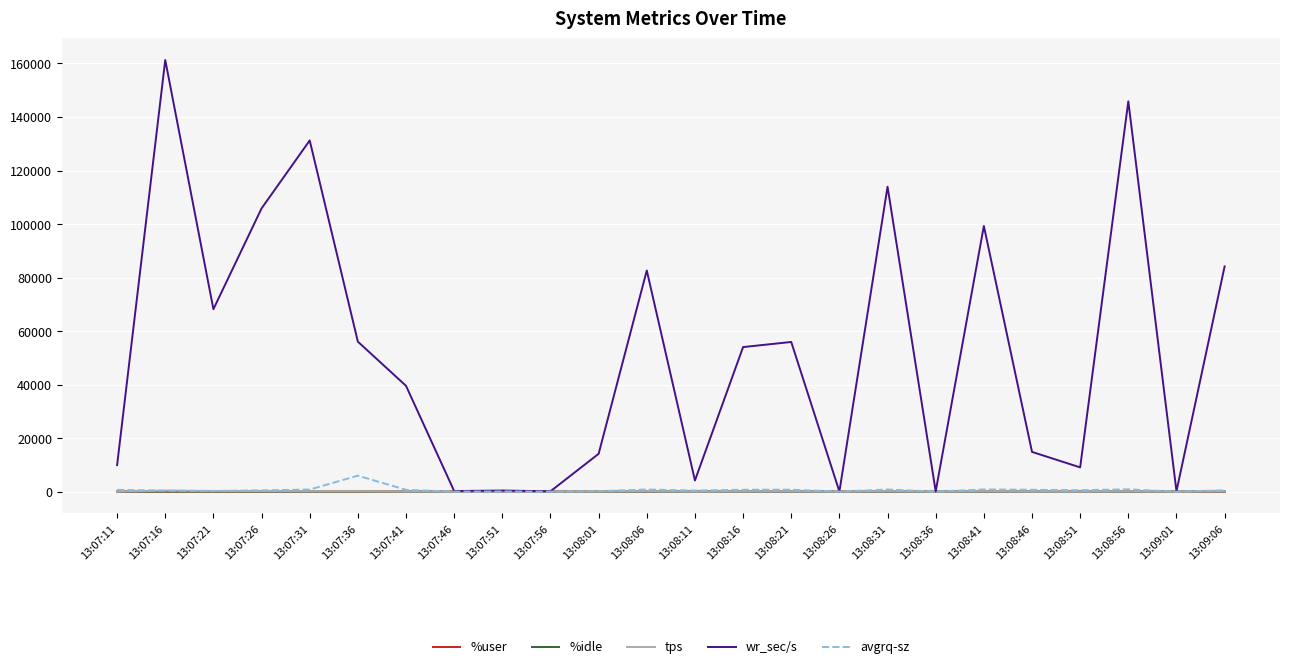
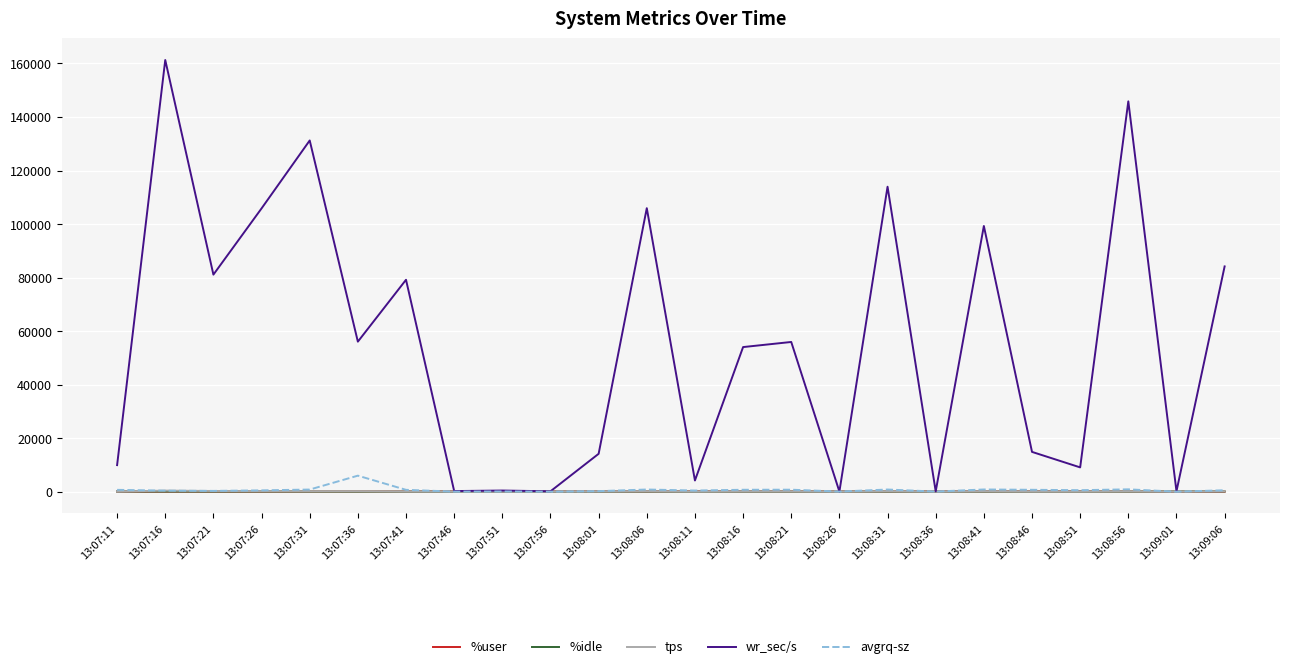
wr_sec/s, 13:07:21: 68000 -> 81000
wr_sec/s, 13:07:41: 40000 -> 79000
wr_sec/s, 13:08:06: 83000 -> 106000
